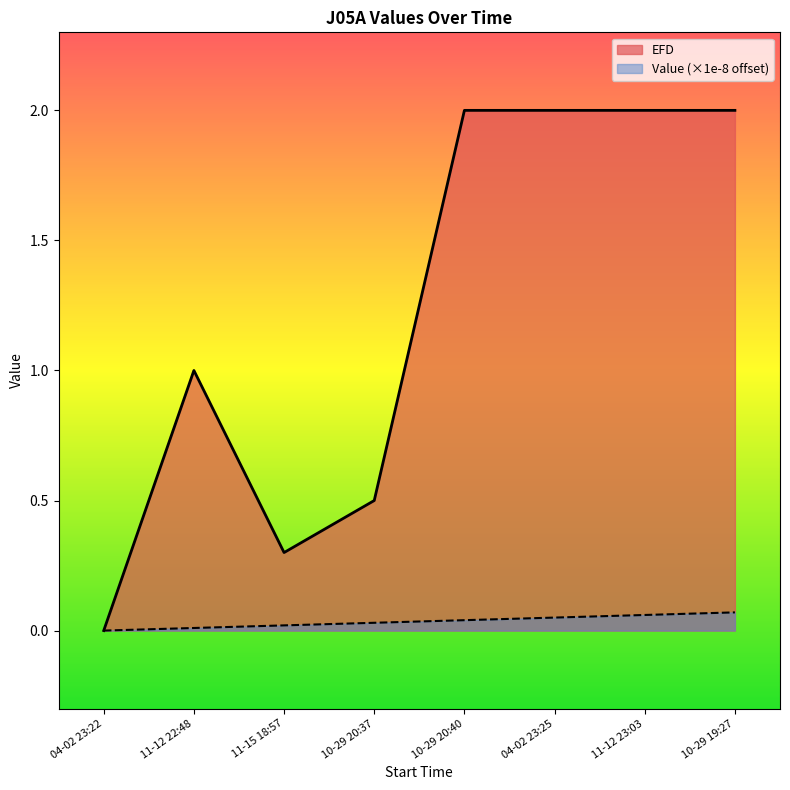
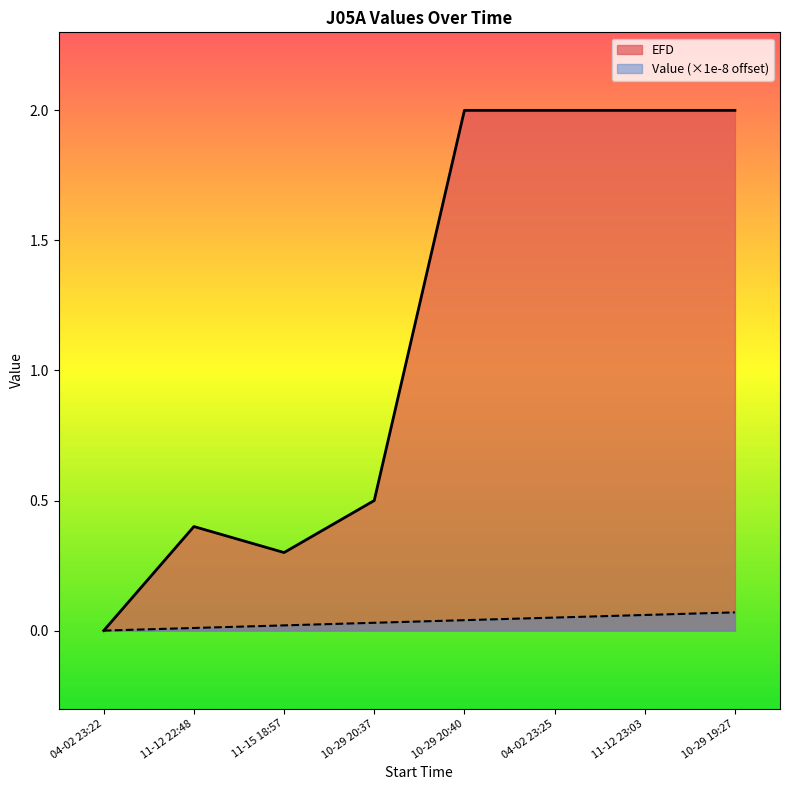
EFD, 11-12 22:48: 1.0 -> 0.4
